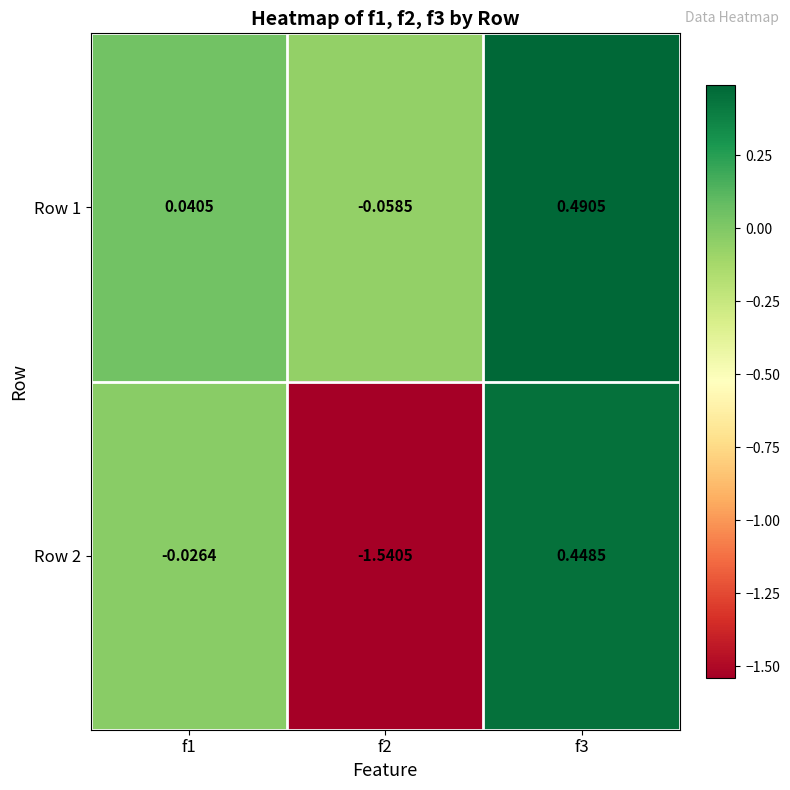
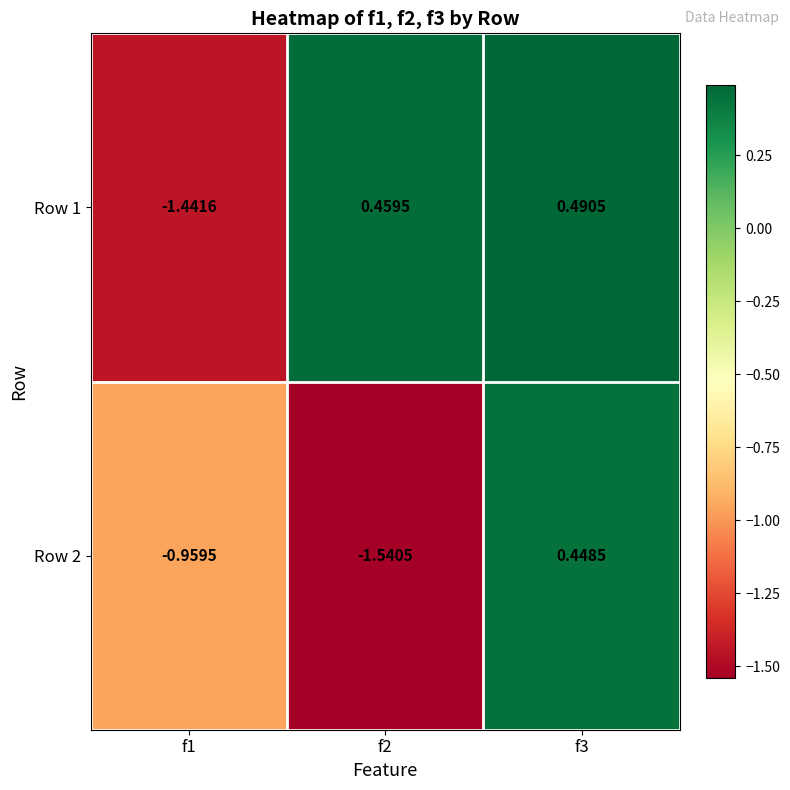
Row 1, f1: 0.0405 -> -1.4416
Row 1, f2: -0.0585 -> 0.4595
Row 2, f1: -0.0264 -> -0.9595
